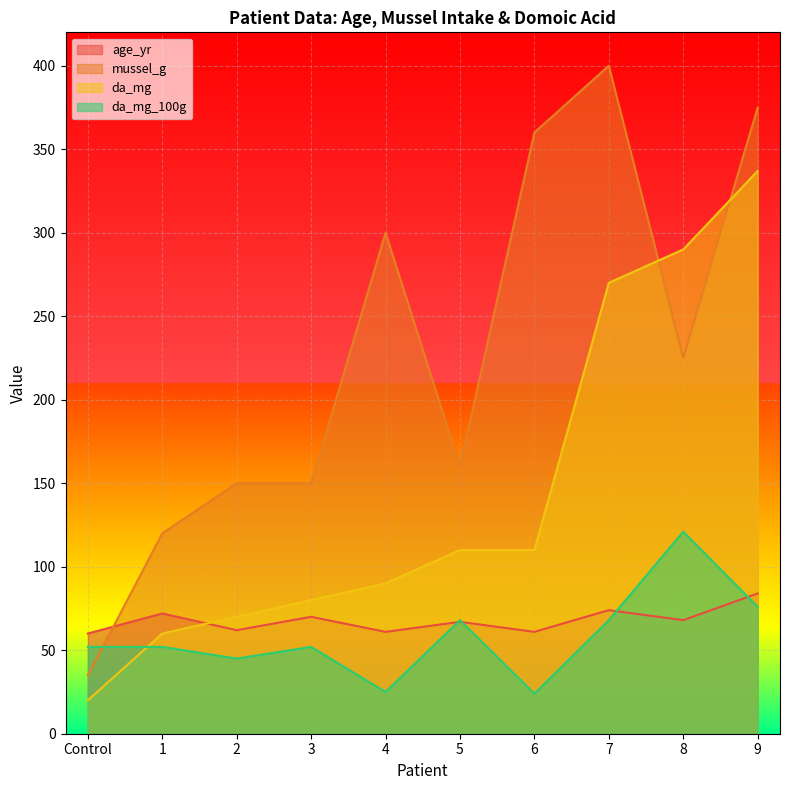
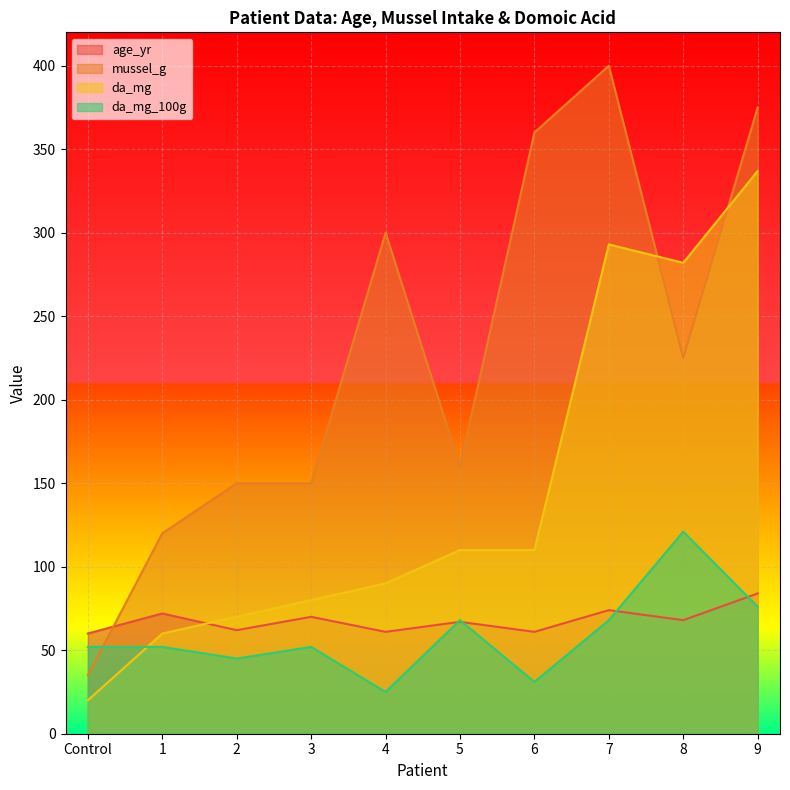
da_mg_100g, 6: 24 -> 31
da_mg, 7: 270 -> 293
da_mg, 8: 290 -> 282
